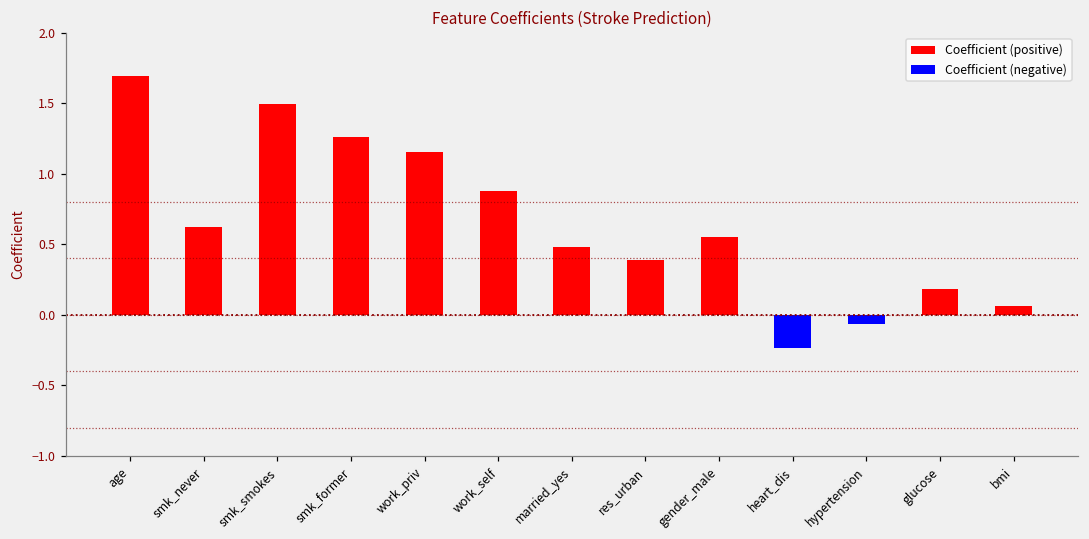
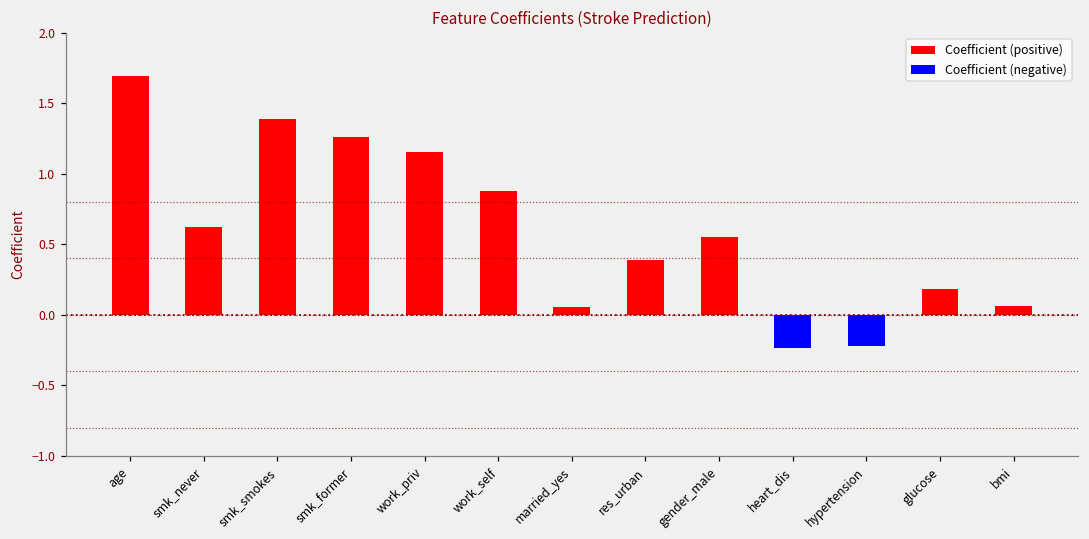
smk_smokes: 1.49 -> 1.39
married_yes: 0.48 -> 0.05
hypertension: -0.06 -> -0.22
